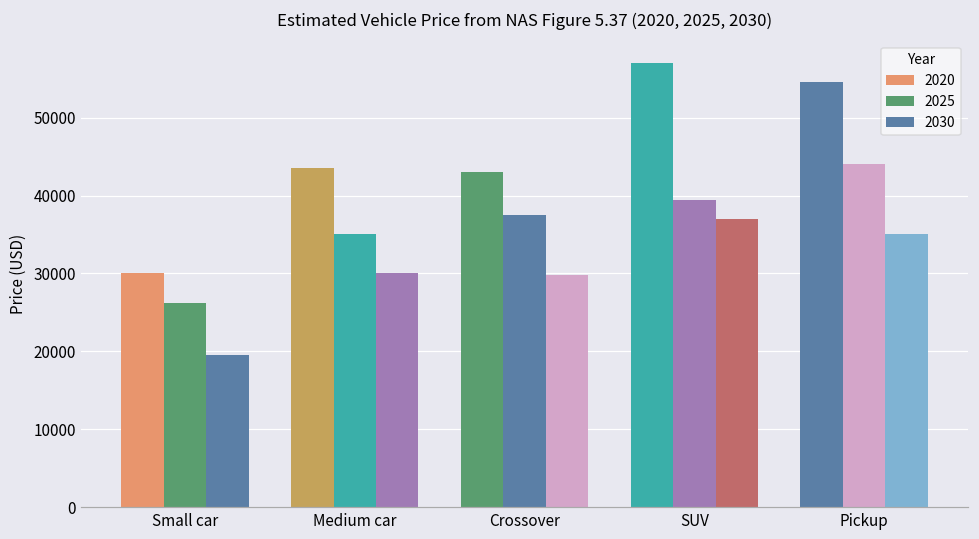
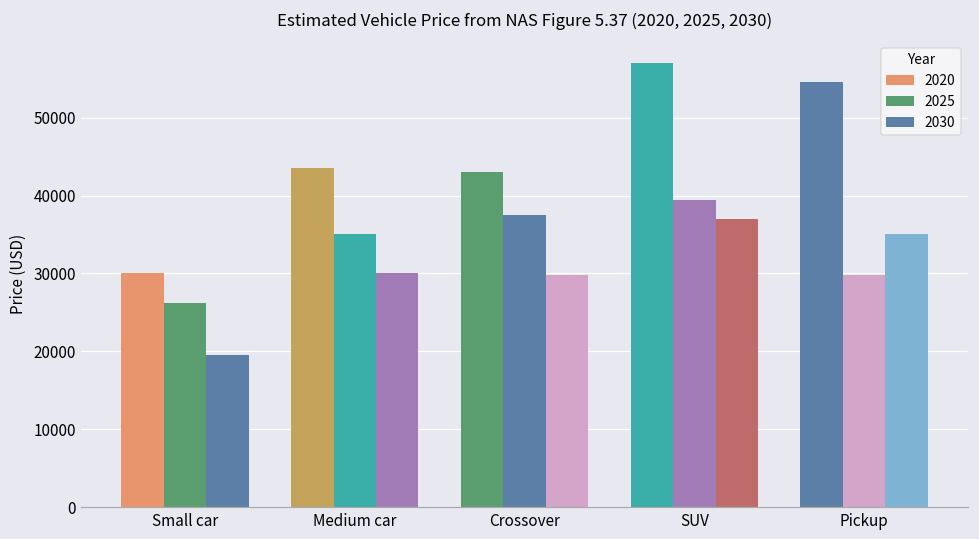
2025, Pickup: 44000 -> 30000
